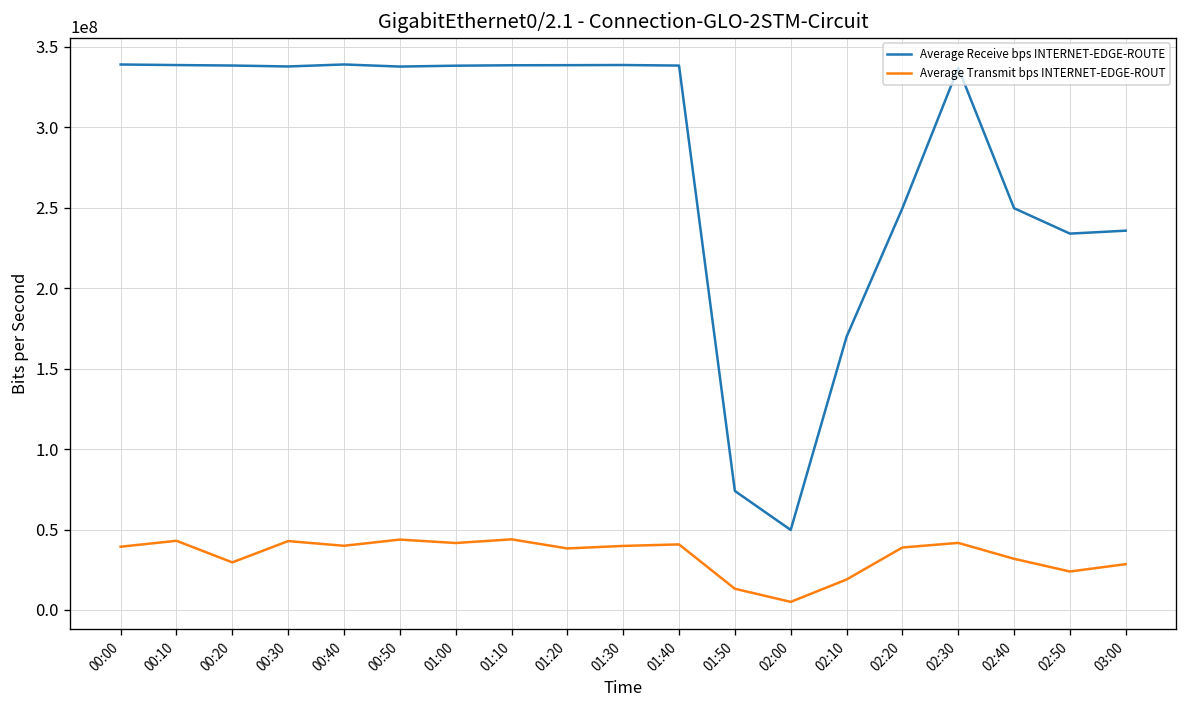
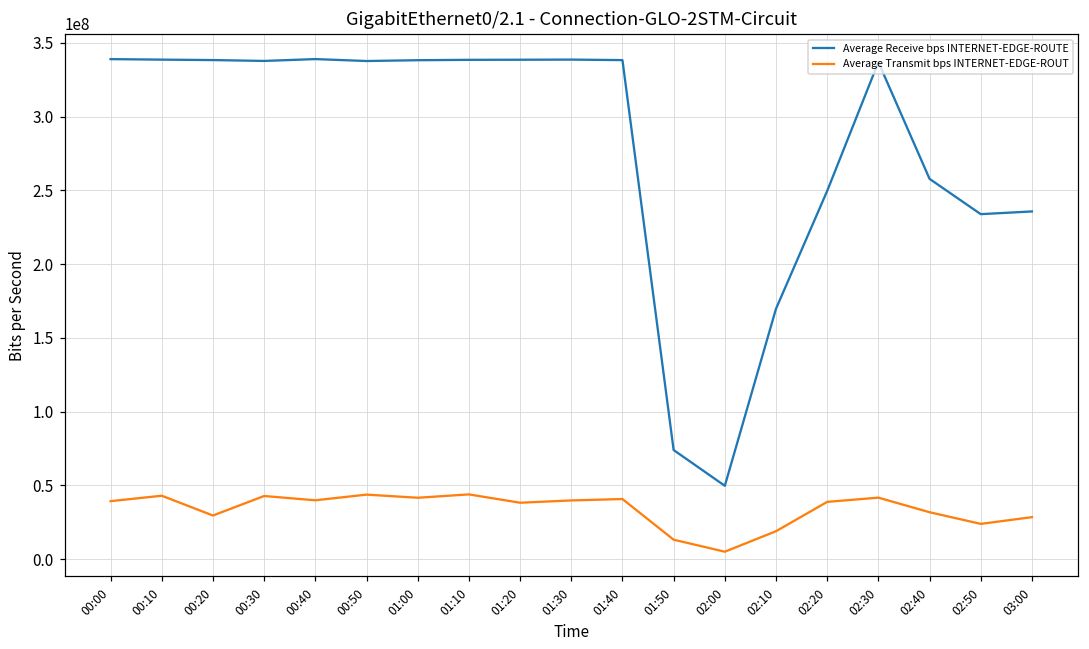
Average Receive bps INTERNET-EDGE-ROUTE, 02:40: 250000000 -> 258000000
